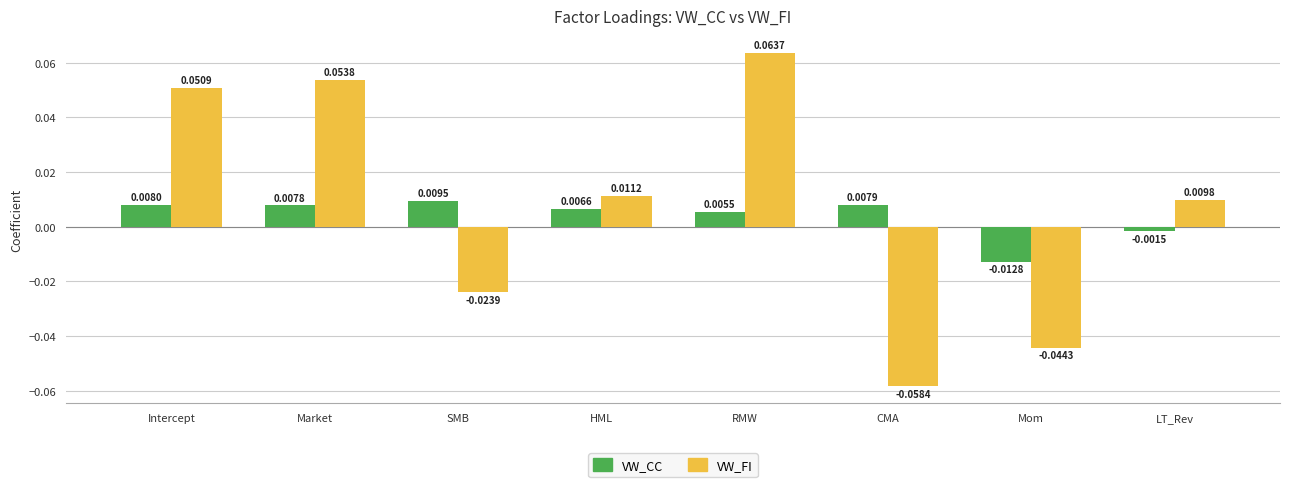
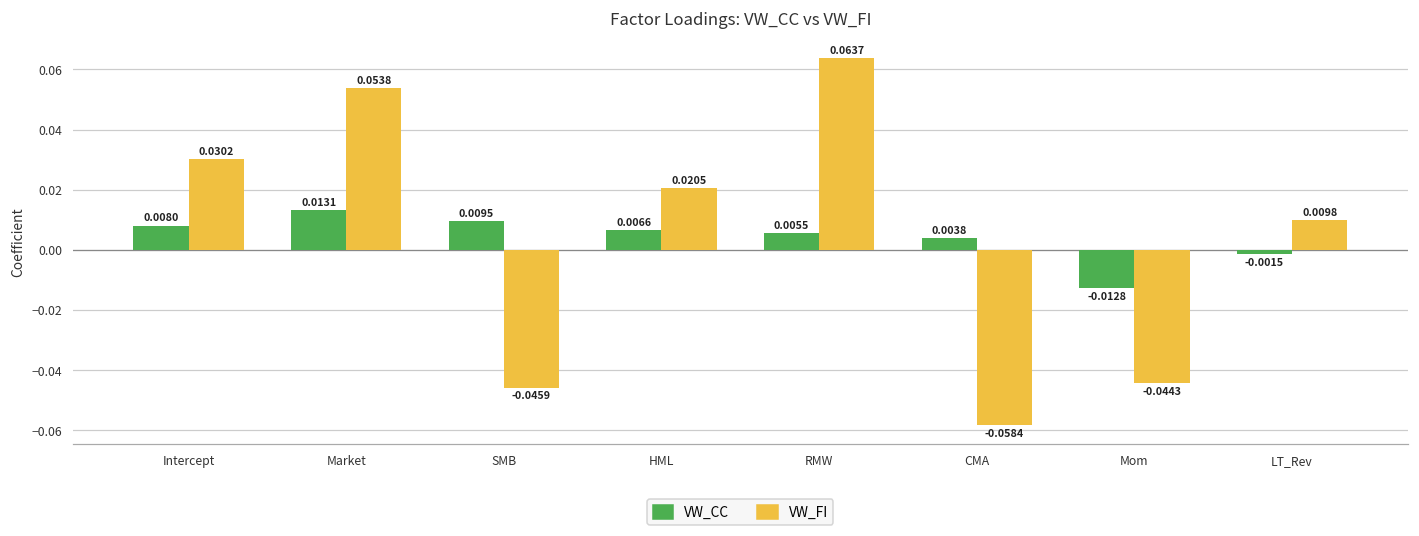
VW_FI, Intercept: 0.0509 -> 0.0302
VW_CC, Market: 0.0078 -> 0.0131
VW_FI, SMB: -0.0239 -> -0.0459
VW_FI, HML: 0.0112 -> 0.0205
VW_CC, CMA: 0.0079 -> 0.0038
